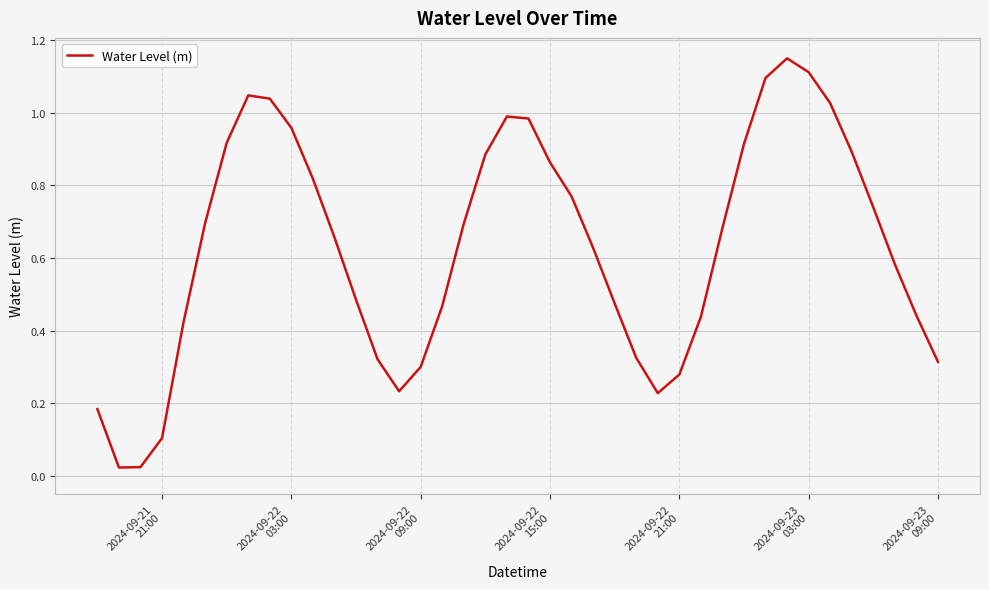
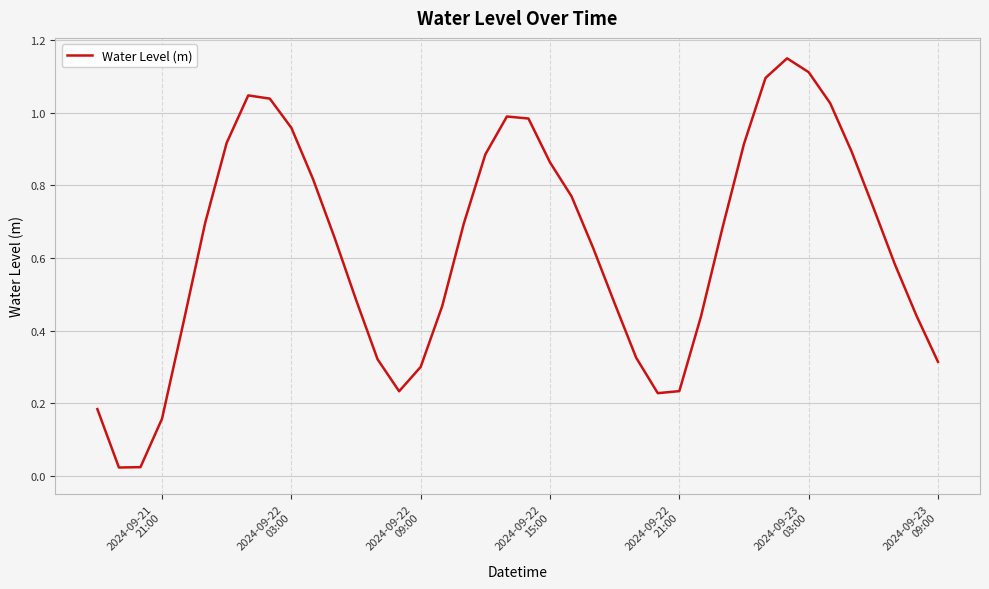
2024-09-21 21:00: 0.10 -> 0.16
2024-09-22 21:00: 0.28 -> 0.23
